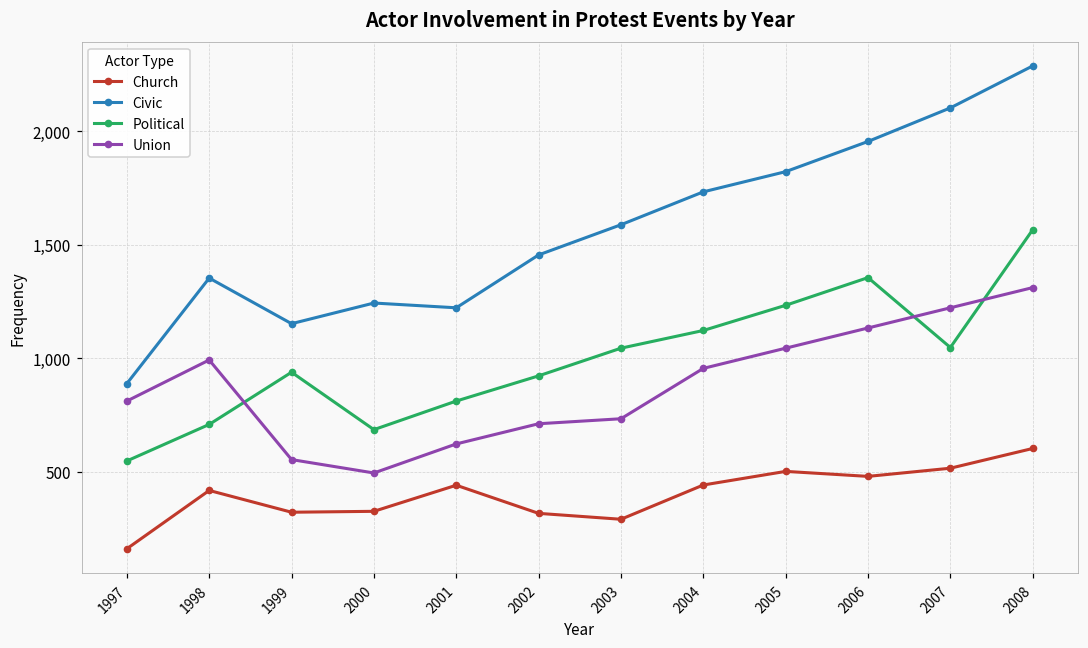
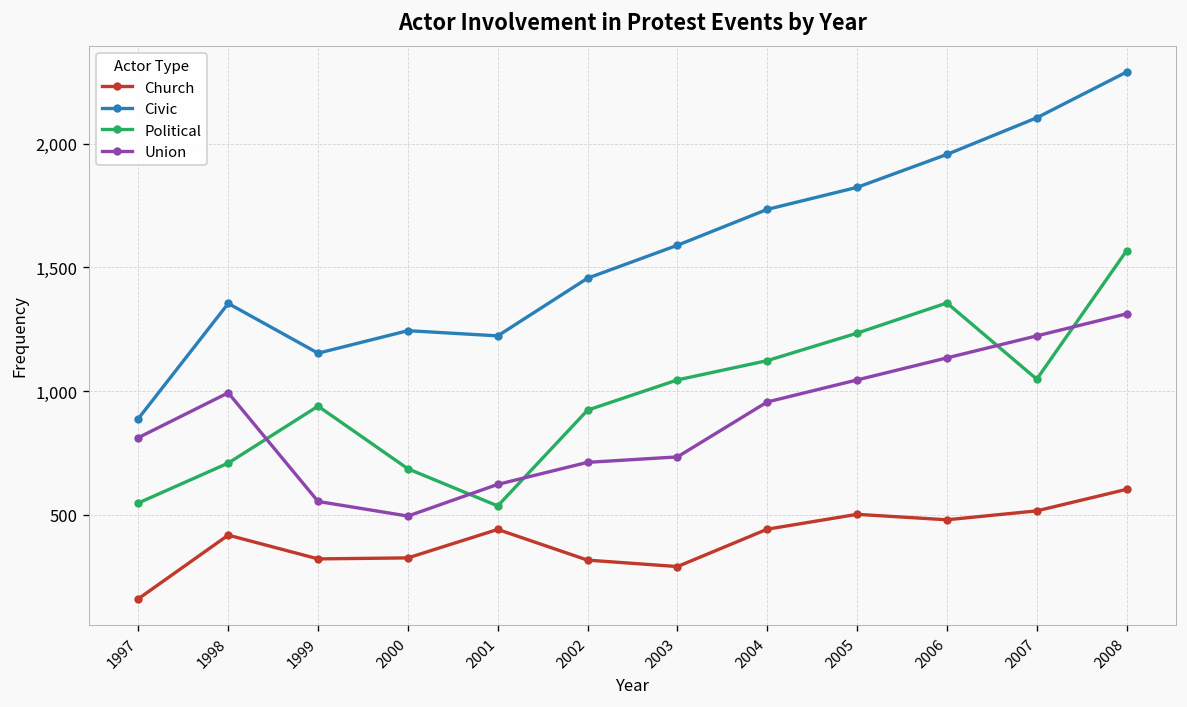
Political, 2001: 810 -> 540
